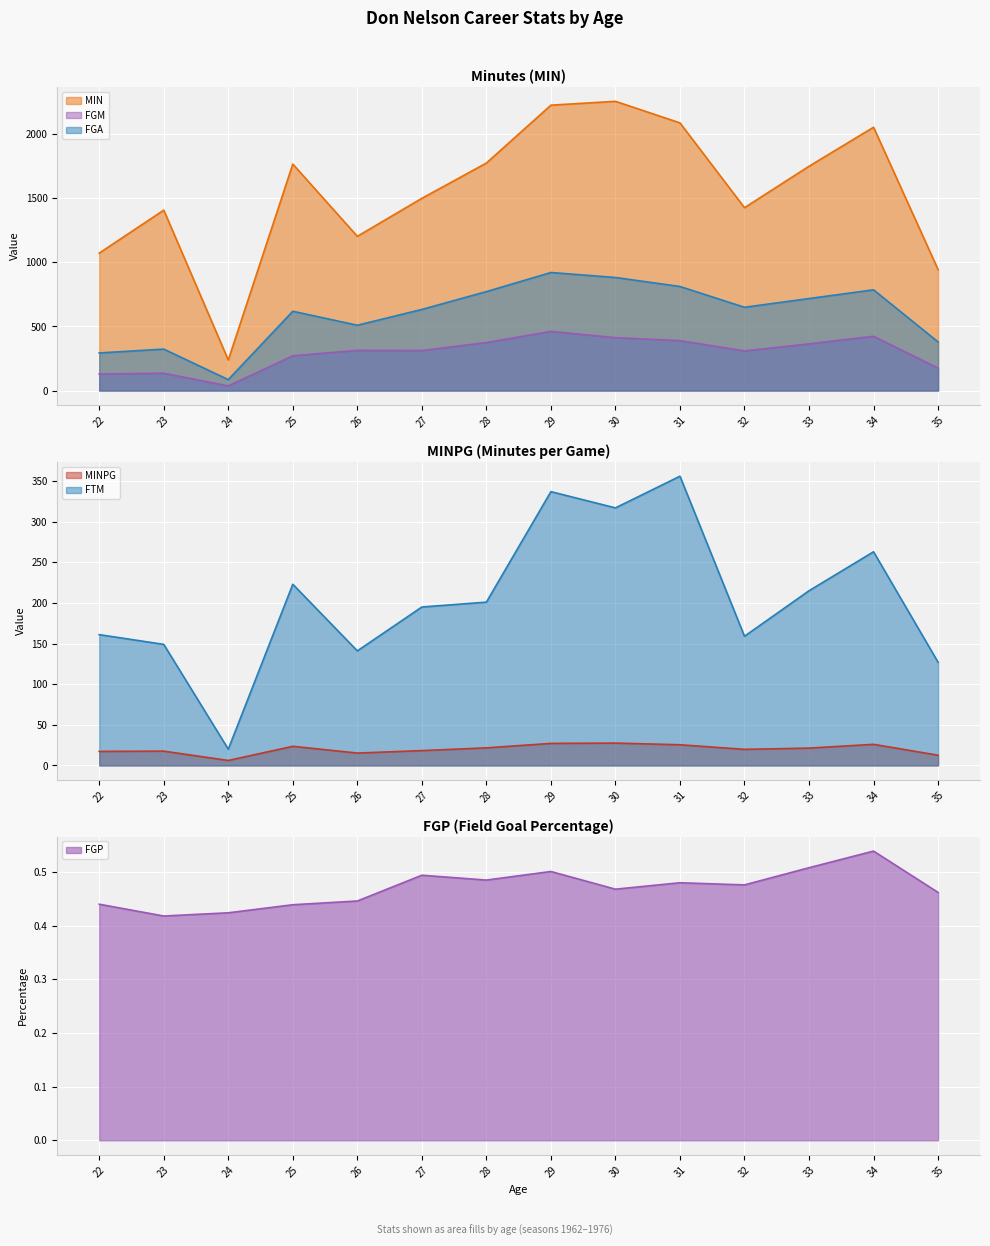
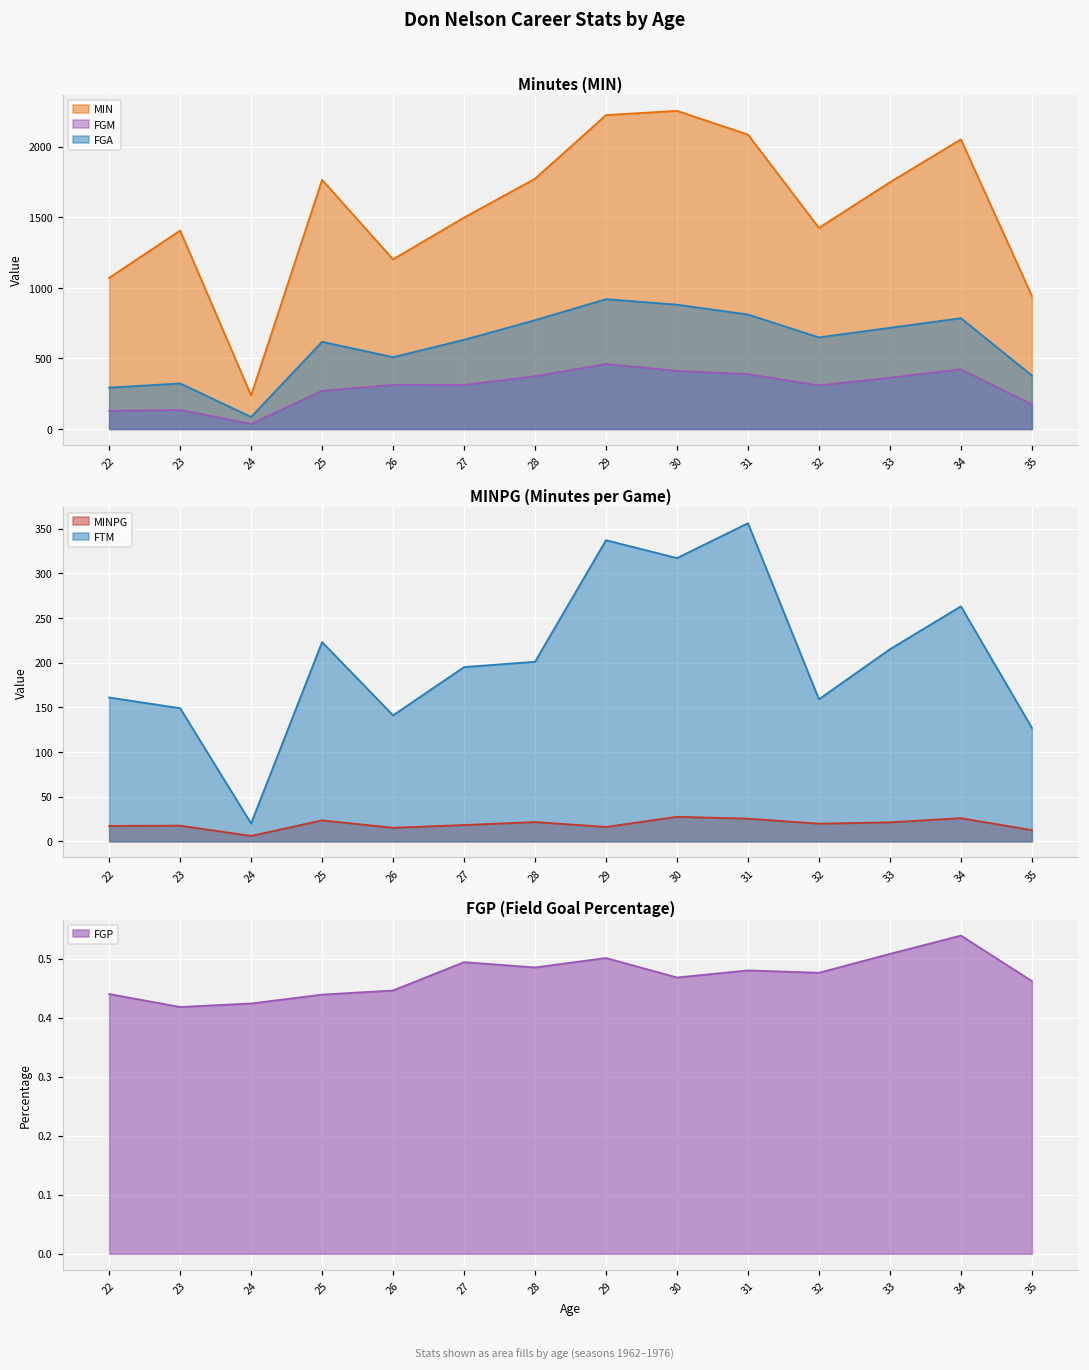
MINPG (Minutes per Game), MINPG, 29: 30 -> 20
